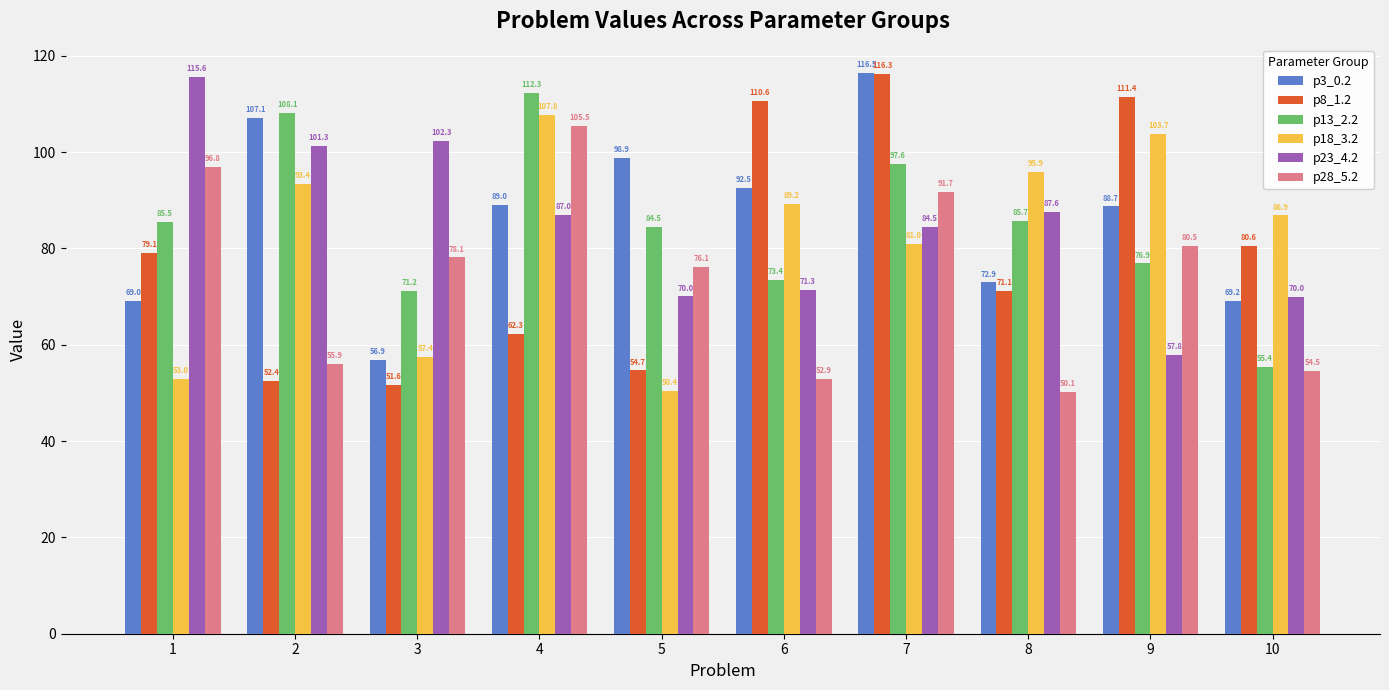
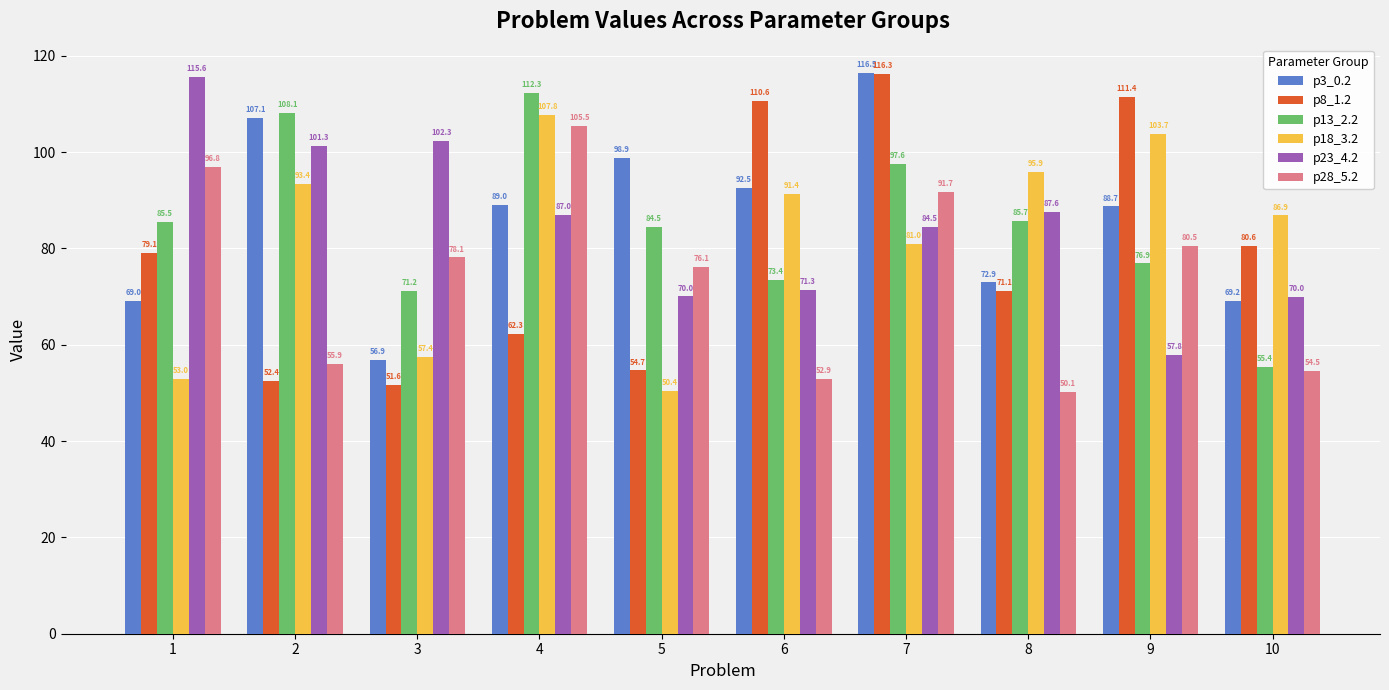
p18_3.2, 6: 89.2 -> 91.4
